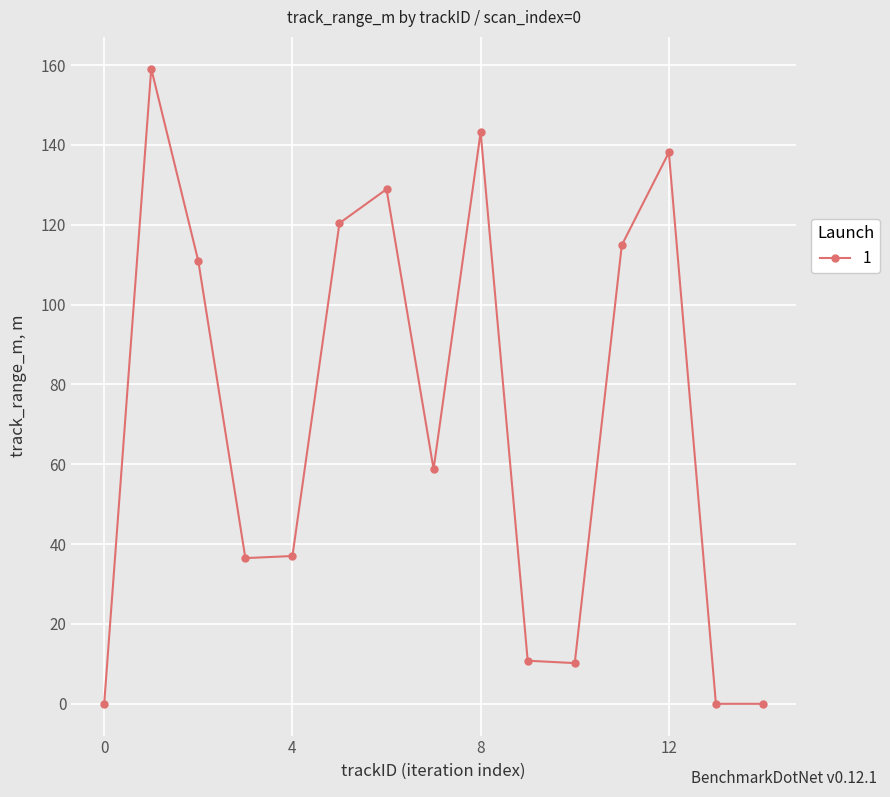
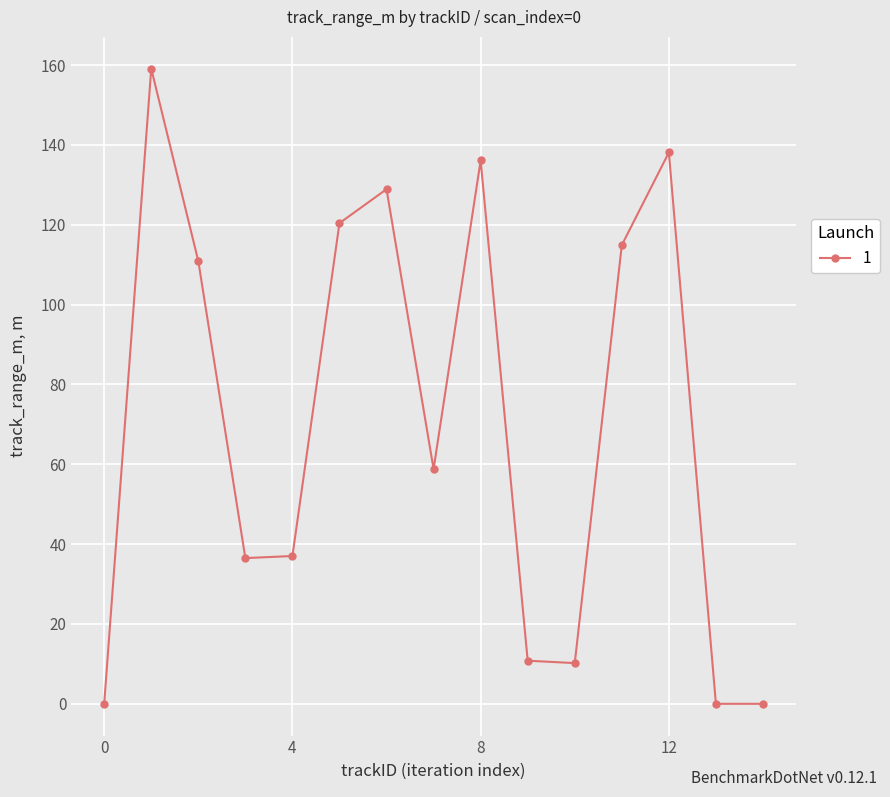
8: 143 -> 136
